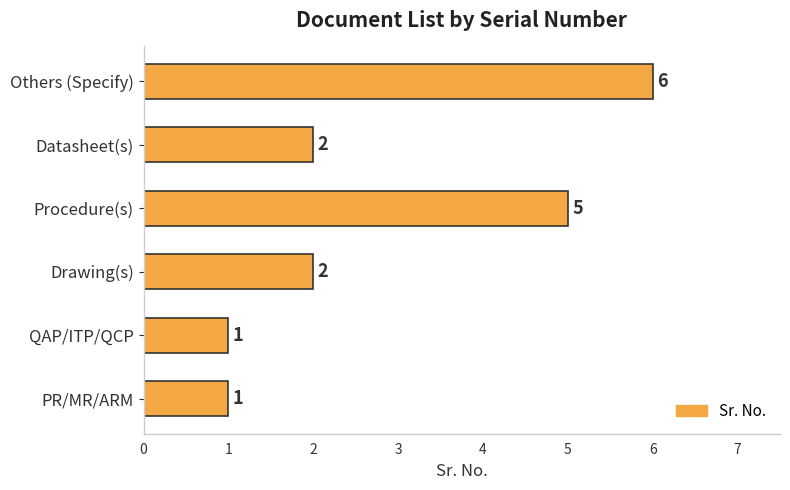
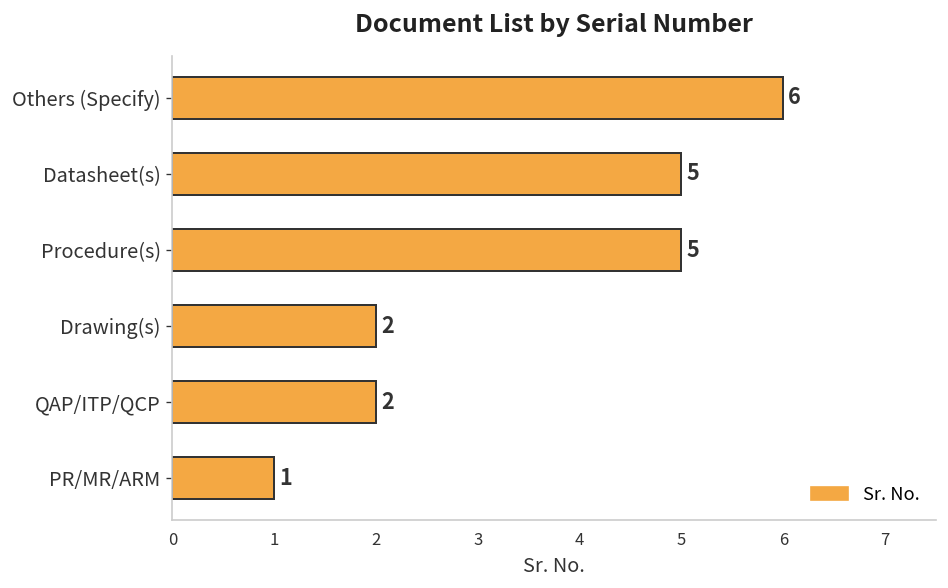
Datasheet(s): 2 -> 5
QAP/ITP/QCP: 1 -> 2
